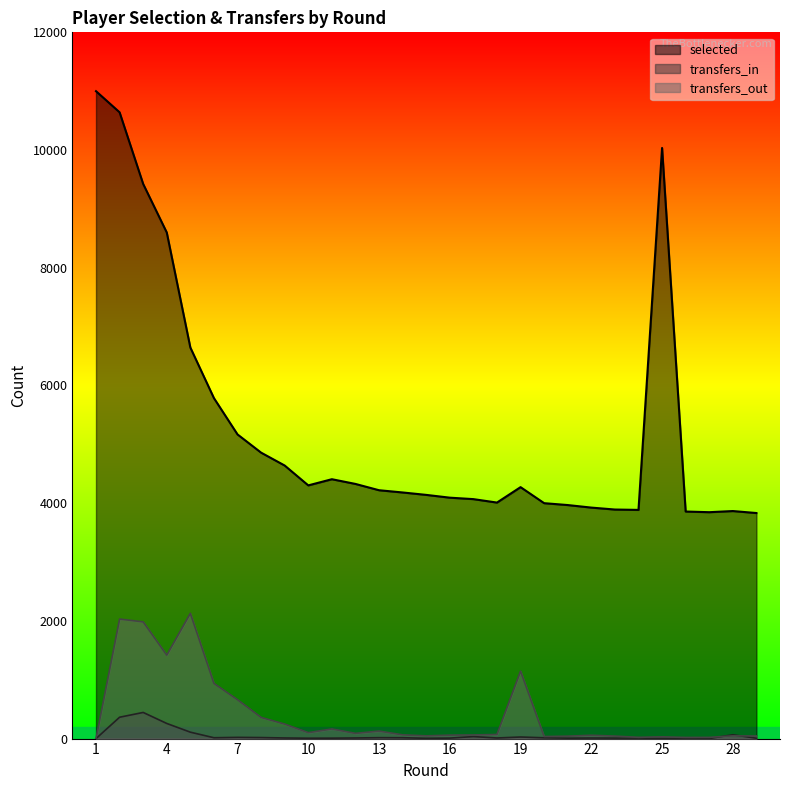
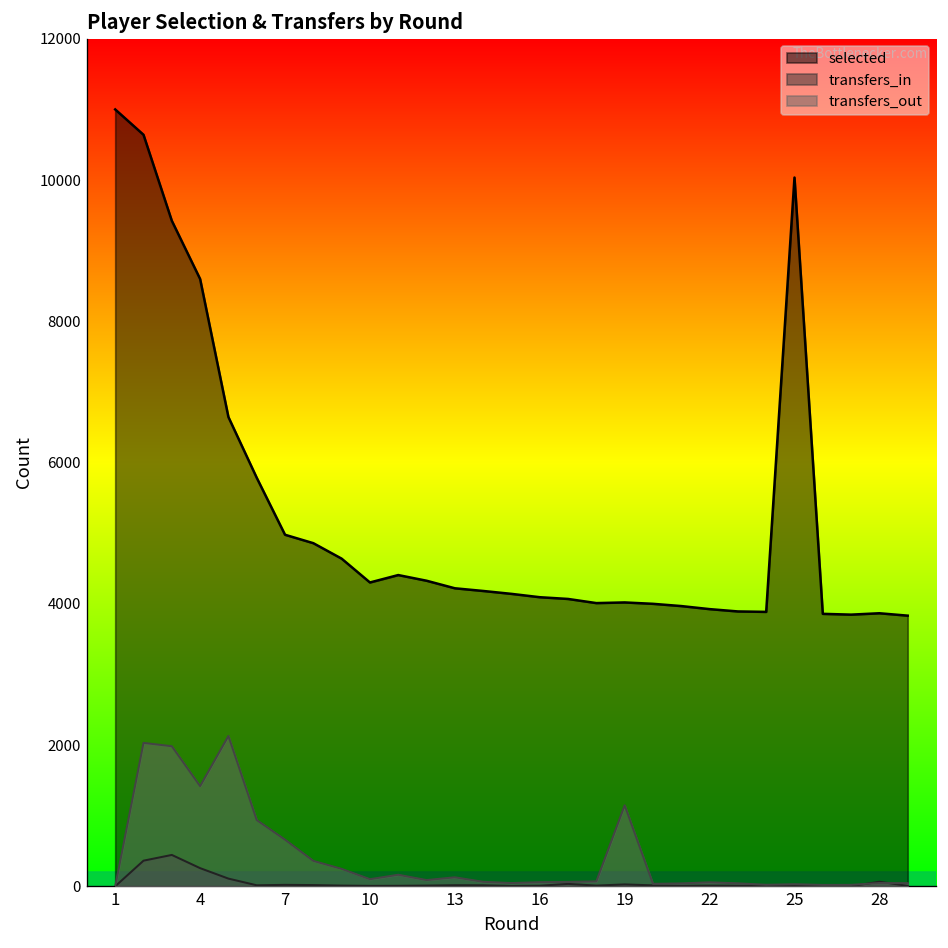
selected, 7: 5200 -> 5000
selected, 19: 4300 -> 4000
